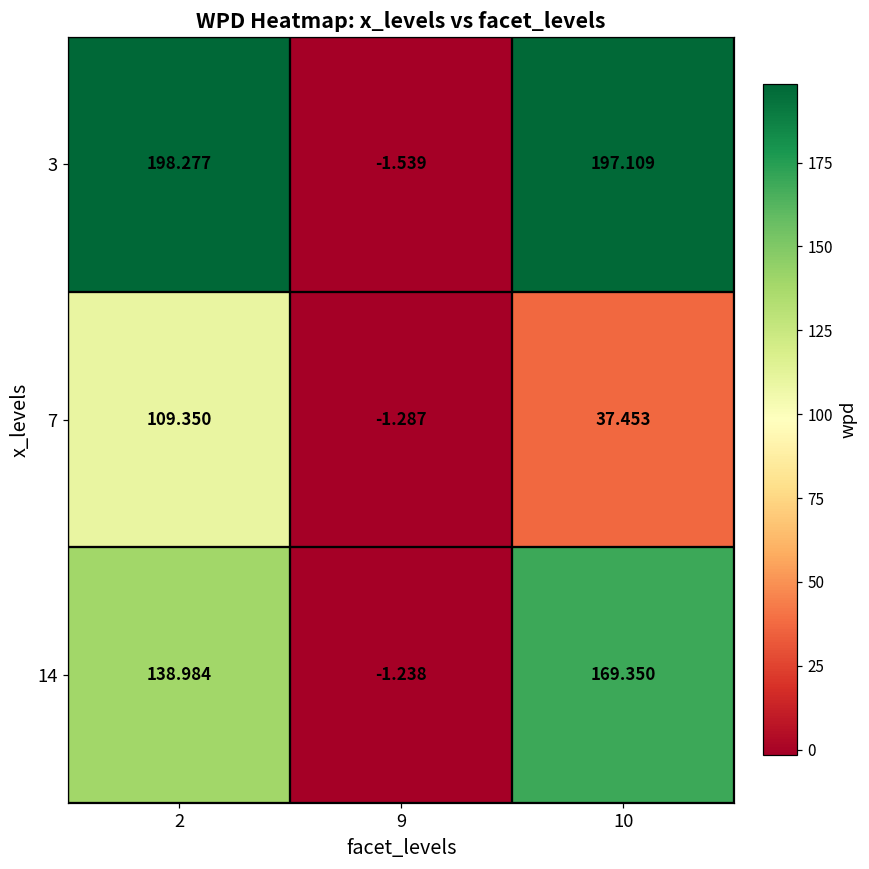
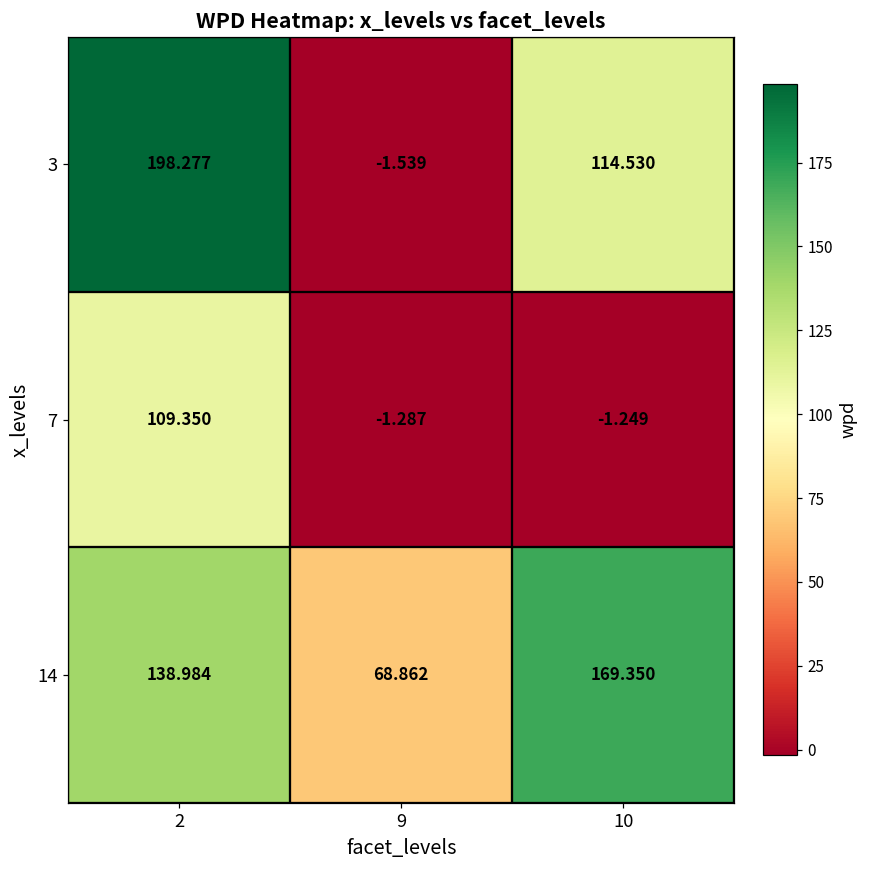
3, 10: 197.109 -> 114.530
7, 10: 37.453 -> -1.249
14, 9: -1.238 -> 68.862
